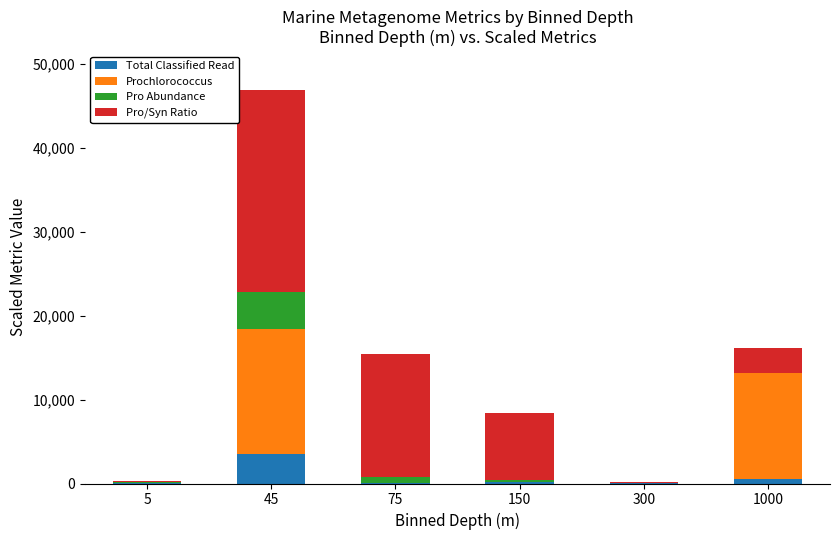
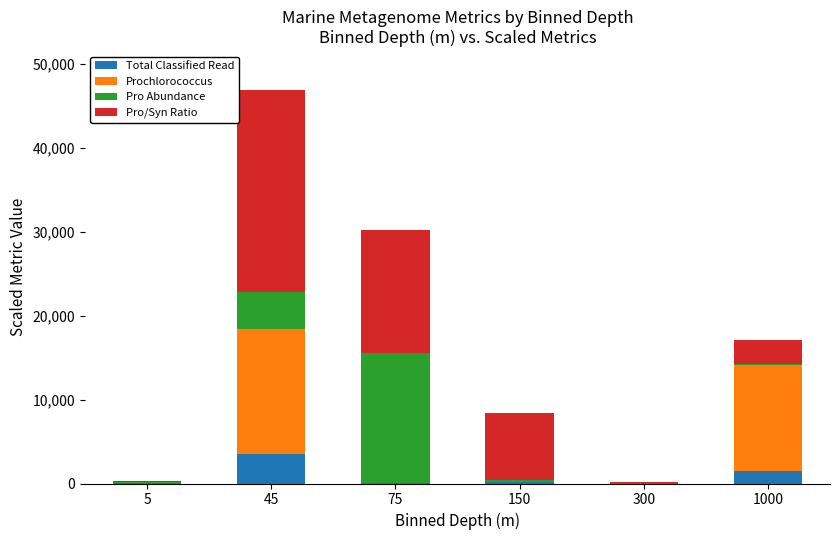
Pro Abundance, 75: 1,000 -> 15,000
Total Classified Read, 1000: 500 -> 1,500
